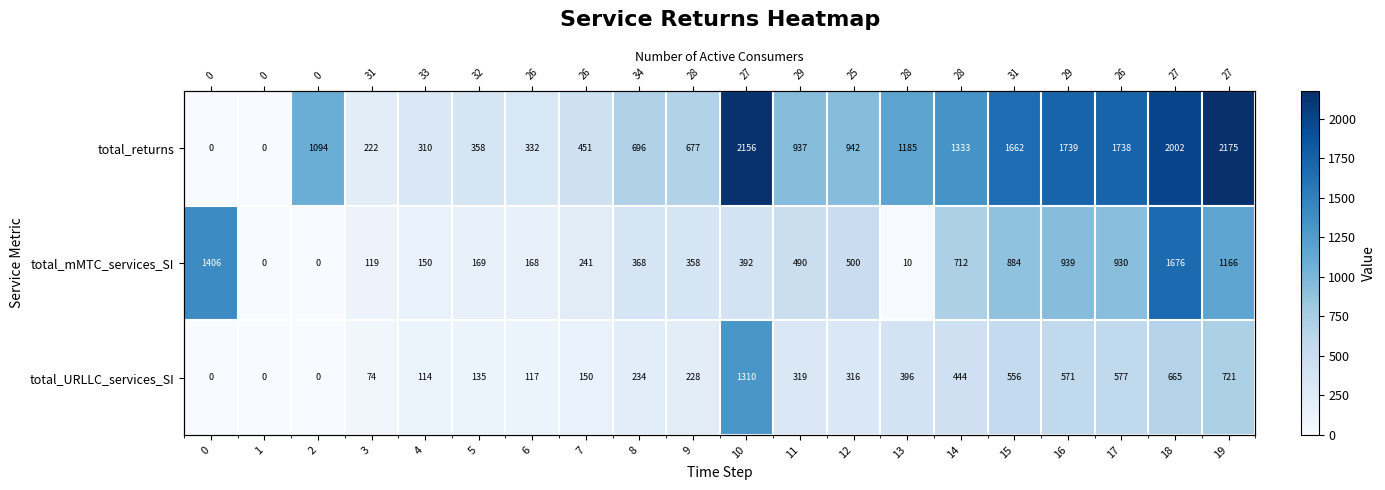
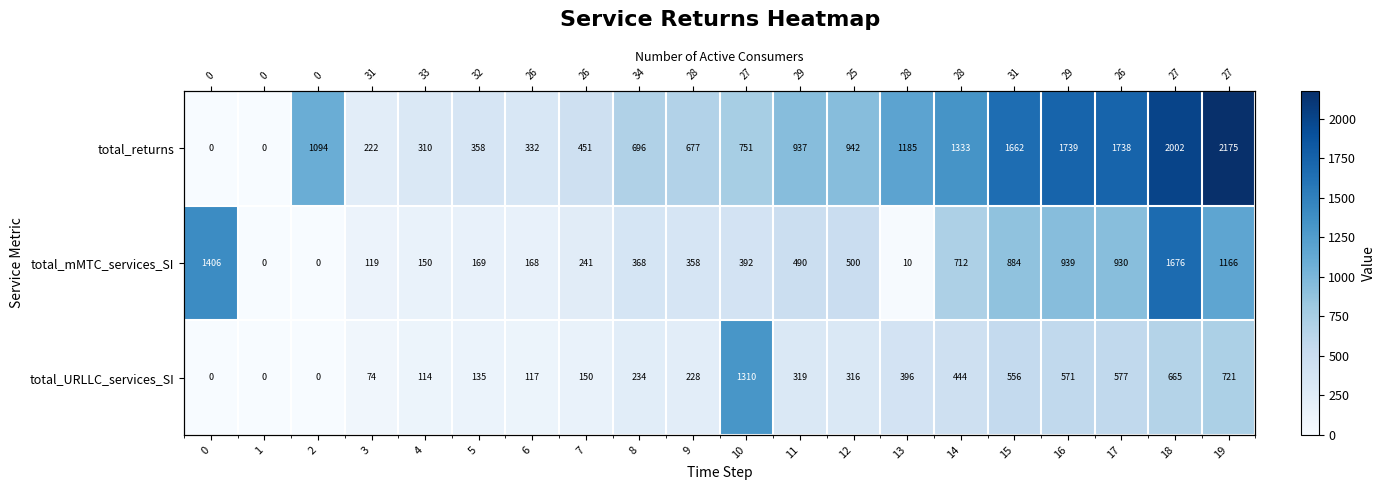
total_returns, 10: 2156 -> 751
